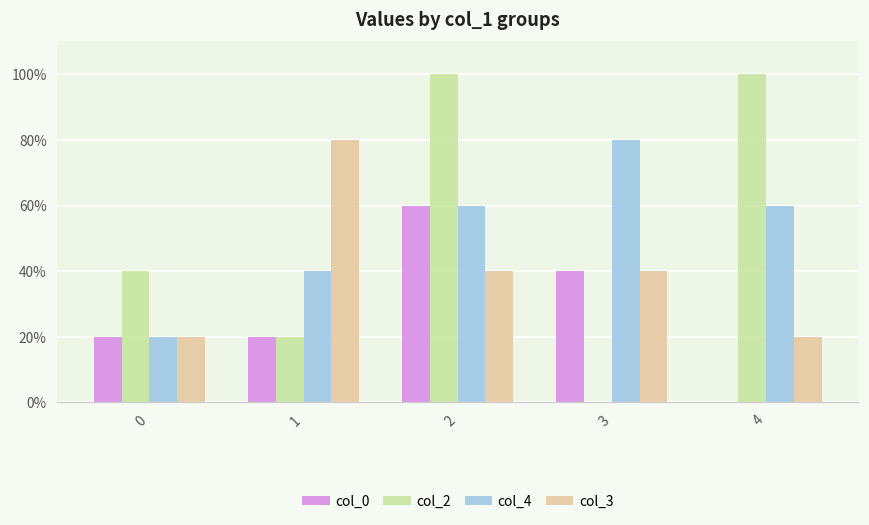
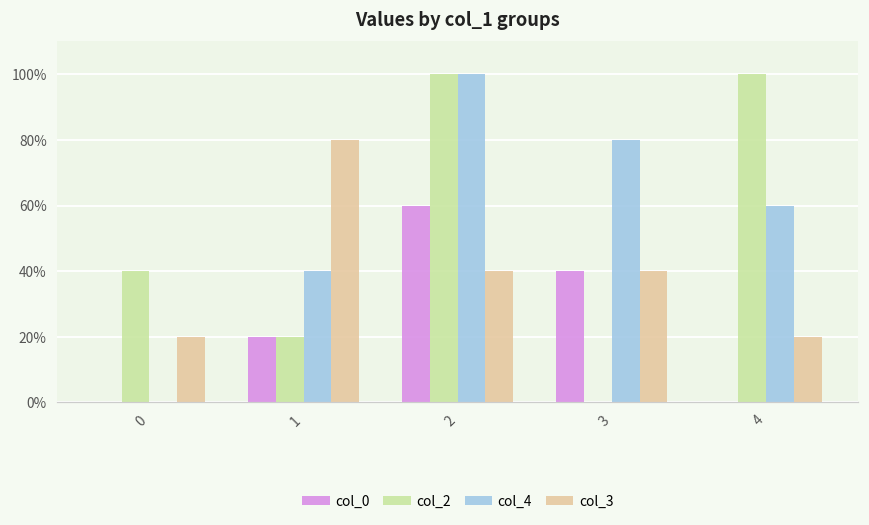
col_0, 0: 20% -> 0%
col_4, 0: 20% -> 0%
col_4, 2: 60% -> 100%
